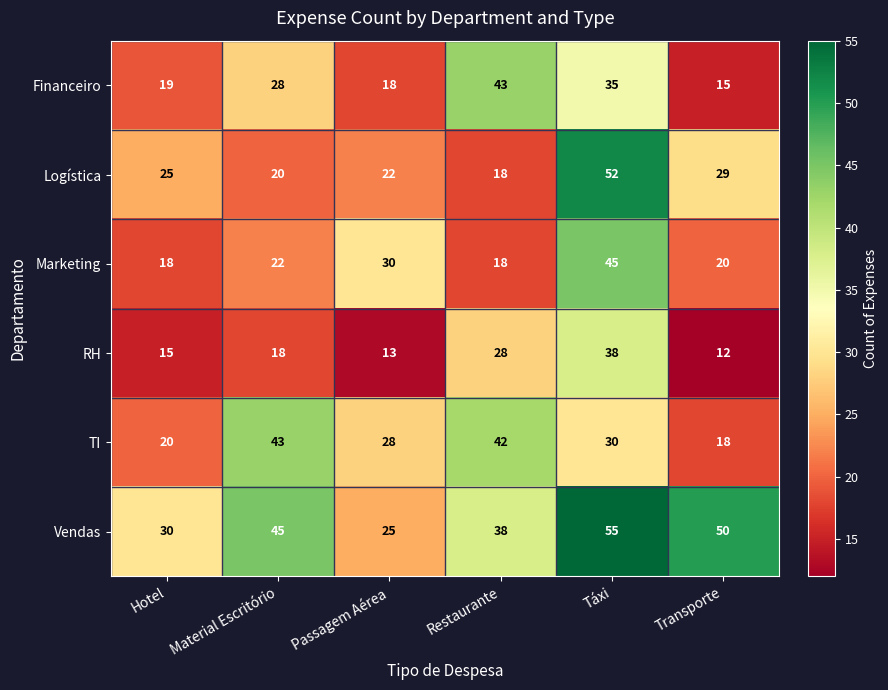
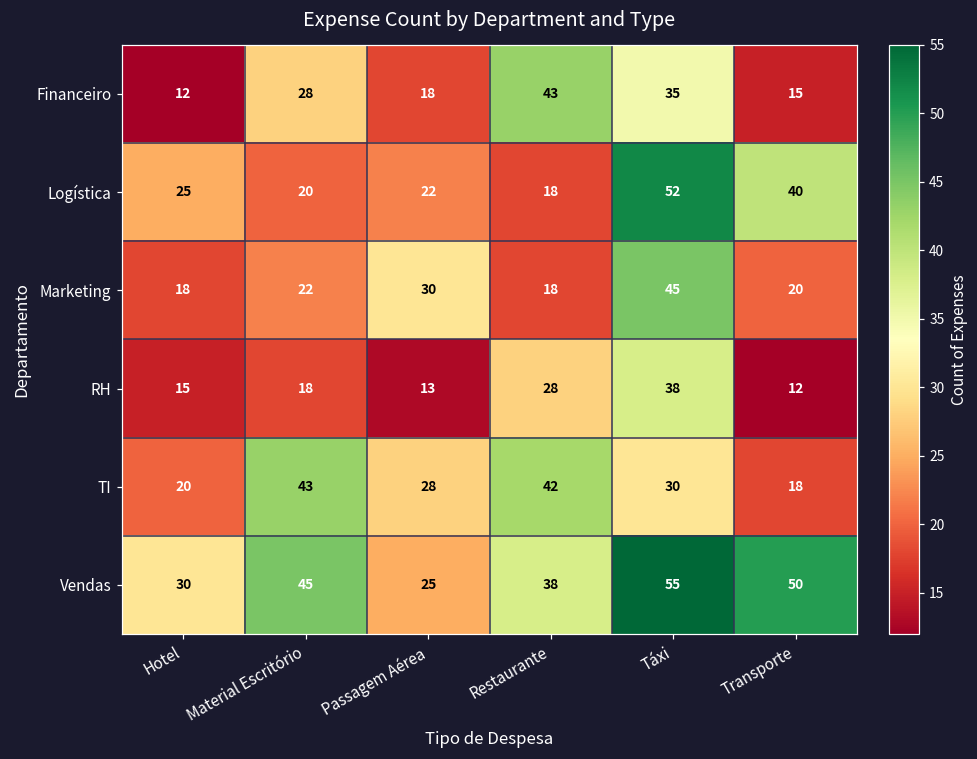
Financeiro, Hotel: 19 -> 12
Logística, Transporte: 29 -> 40
